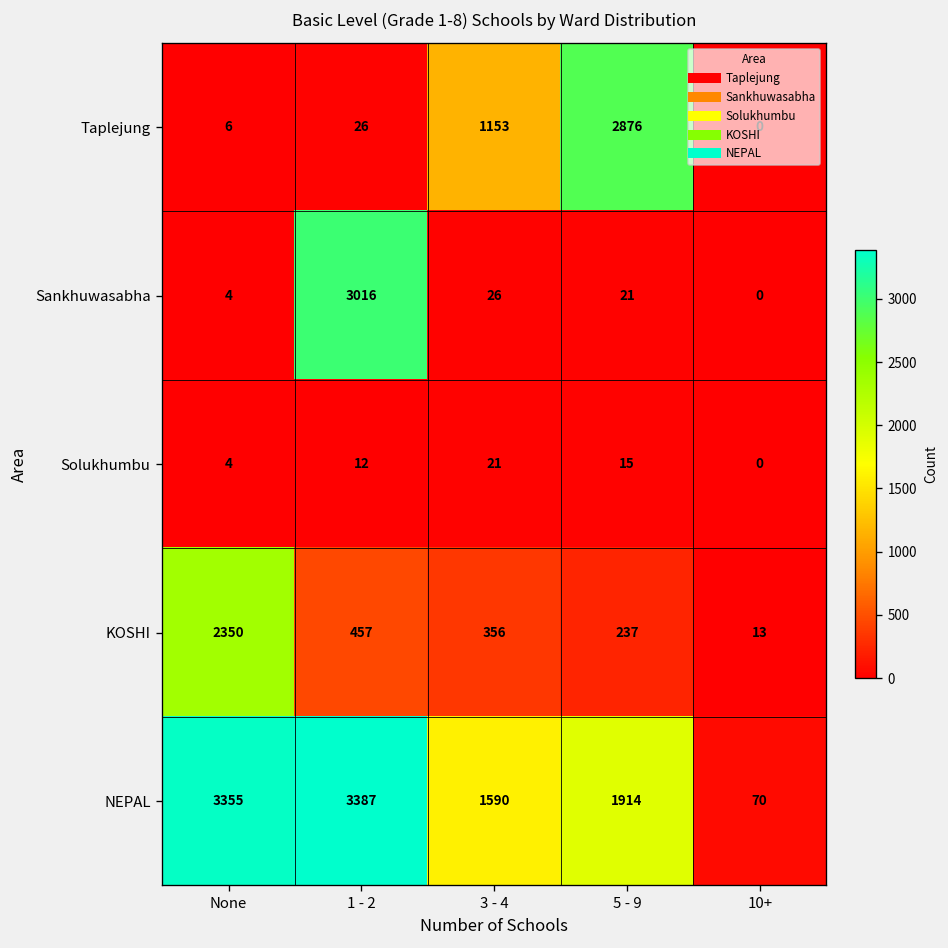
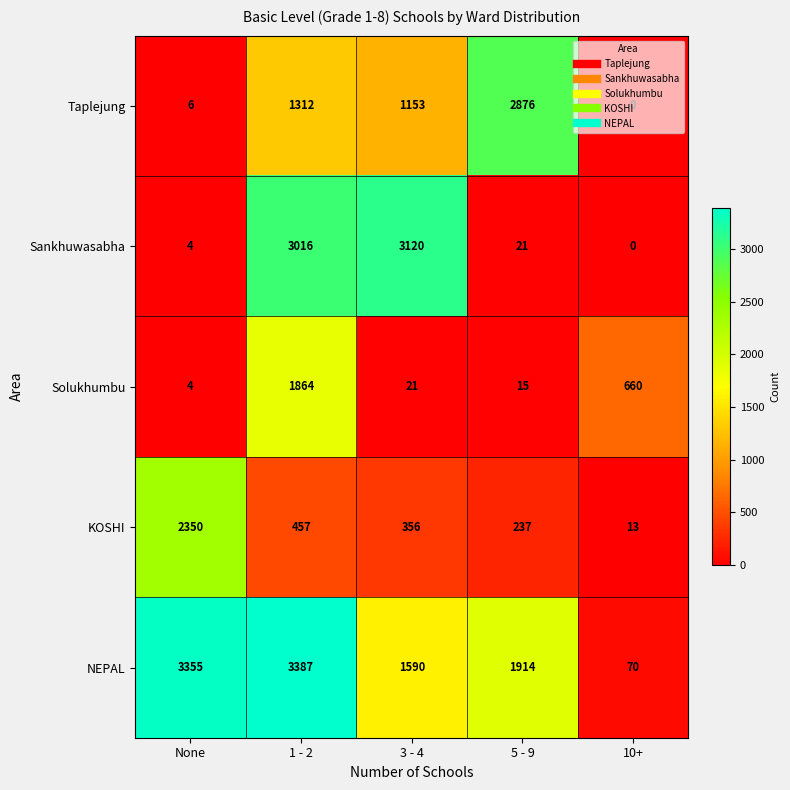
Taplejung, 1 - 2: 26 -> 1312
Sankhuwasabha, 3 - 4: 26 -> 3120
Solukhumbu, 1 - 2: 12 -> 1864
Solukhumbu, 10+: 0 -> 660
